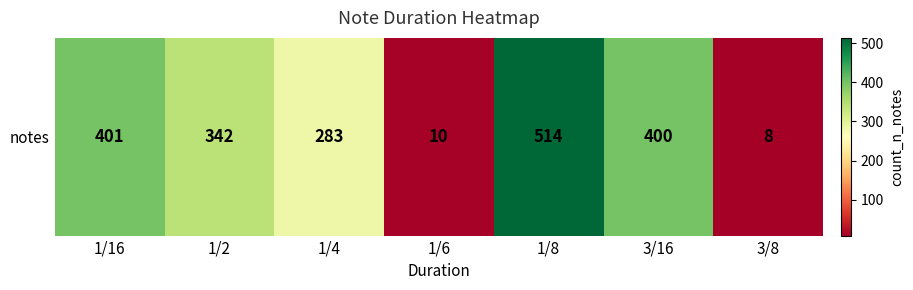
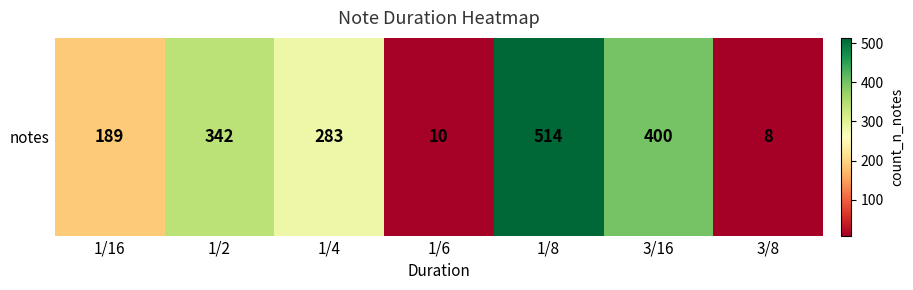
notes, 1/16: 401 -> 189
